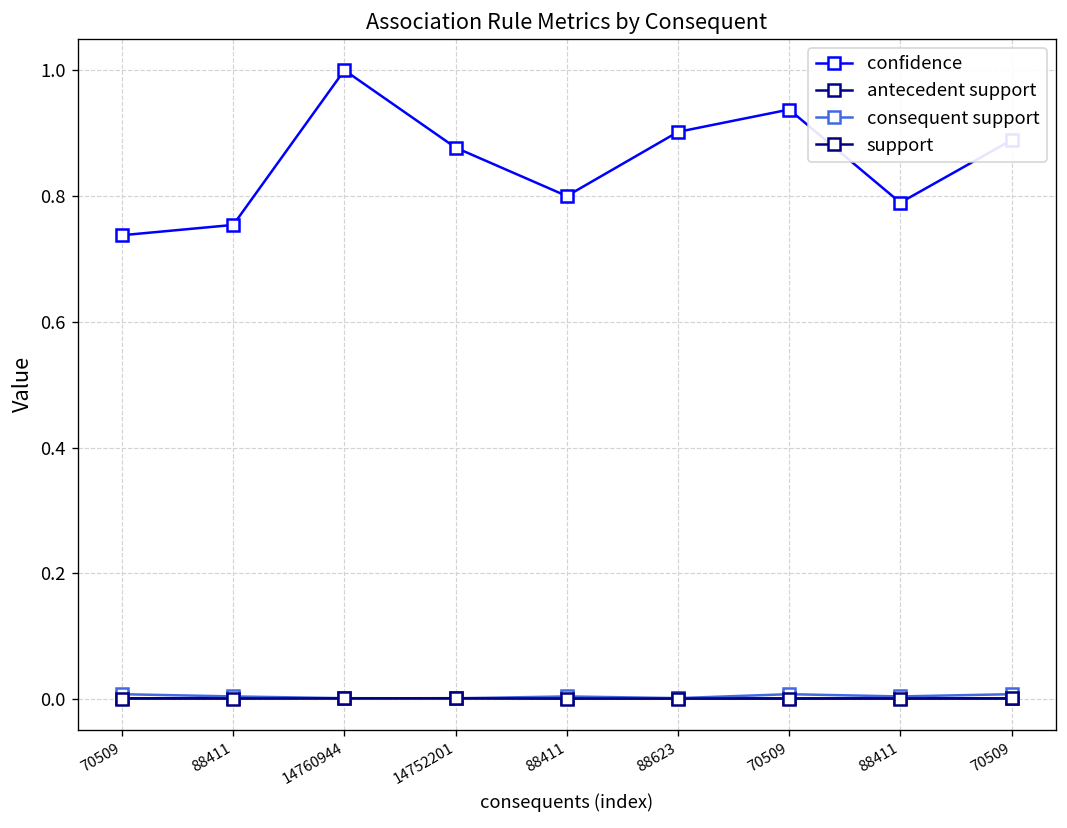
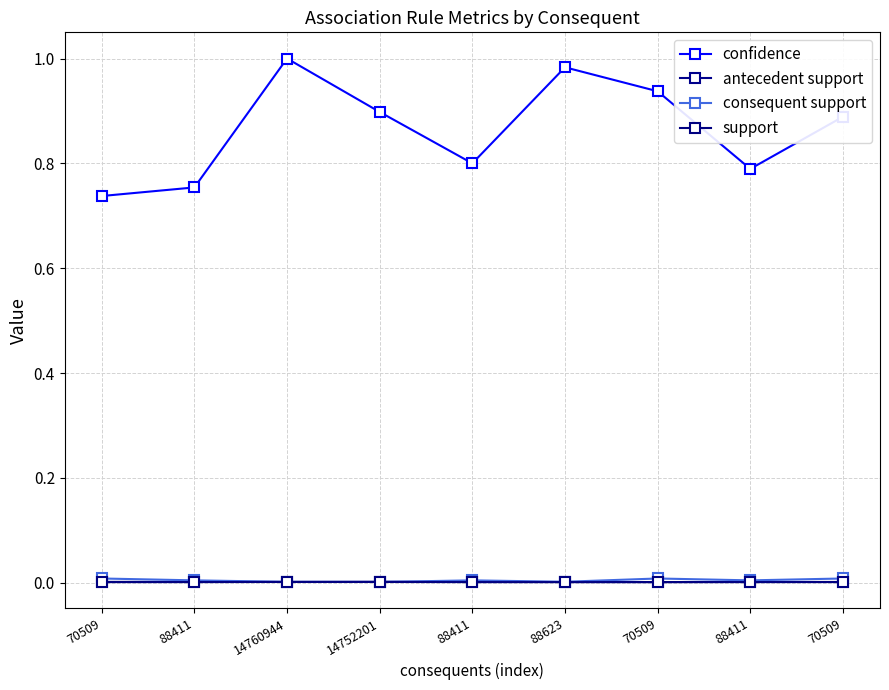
confidence, 14752201: 0.88 -> 0.90
confidence, 88623: 0.90 -> 0.98
